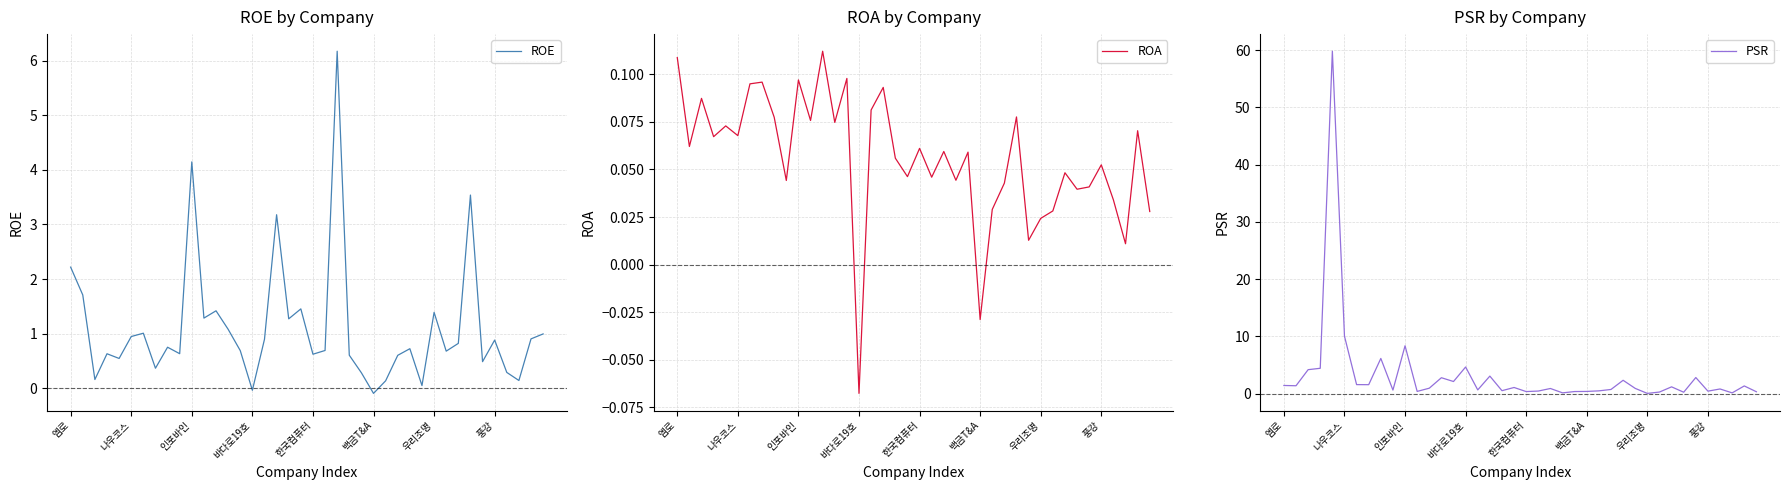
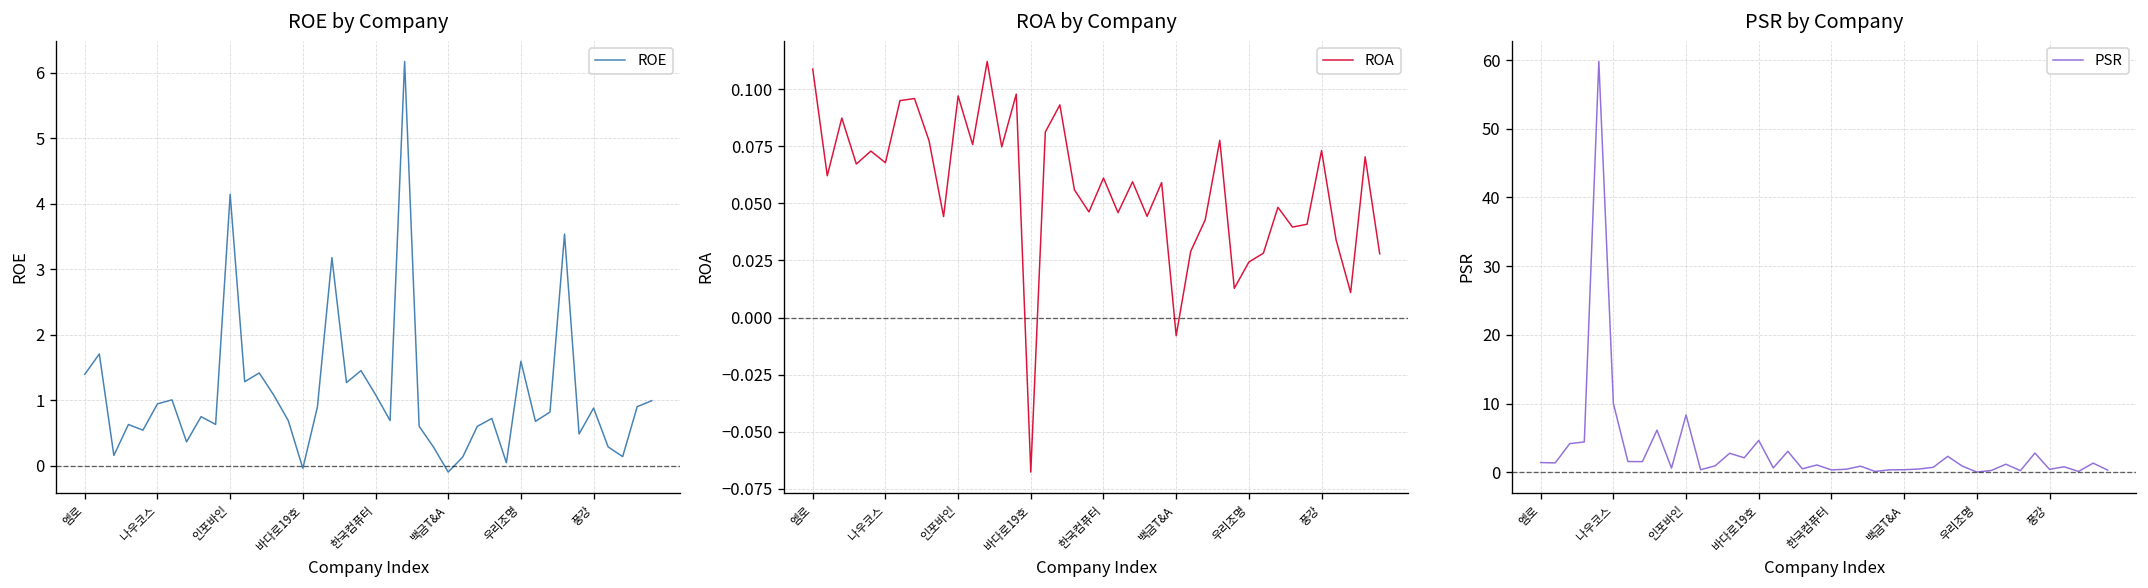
ROE by Company, 엠로: 2.2 -> 1.4
ROE by Company, 한국컴퓨터: 0.6 -> 1.1
ROE by Company, 우리조명: 1.4 -> 1.6
ROA by Company, 백금T&A: -0.029 -> -0.008
ROA by Company, 풍강: 0.052 -> 0.073
